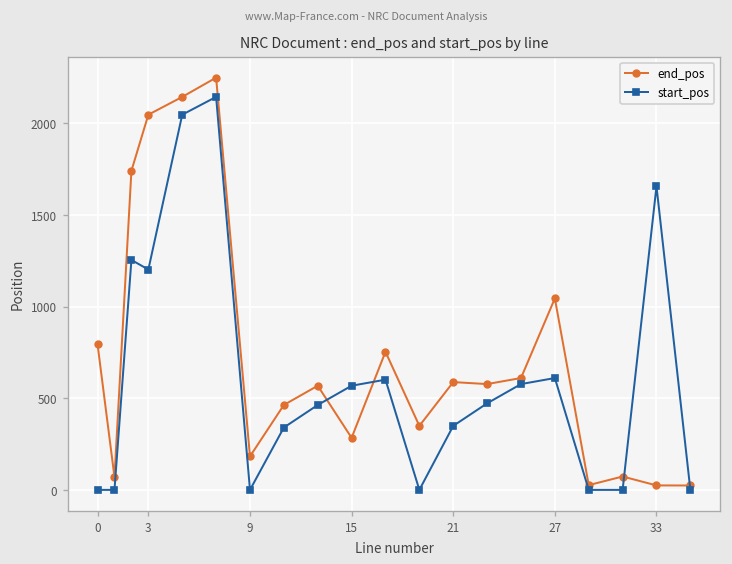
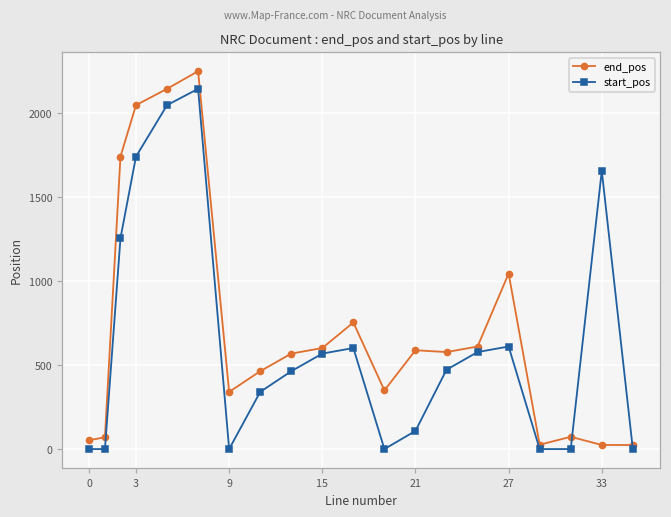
end_pos, 0: 790 -> 50
start_pos, 3: 1200 -> 1740
end_pos, 9: 180 -> 340
end_pos, 15: 280 -> 600
start_pos, 21: 350 -> 110
